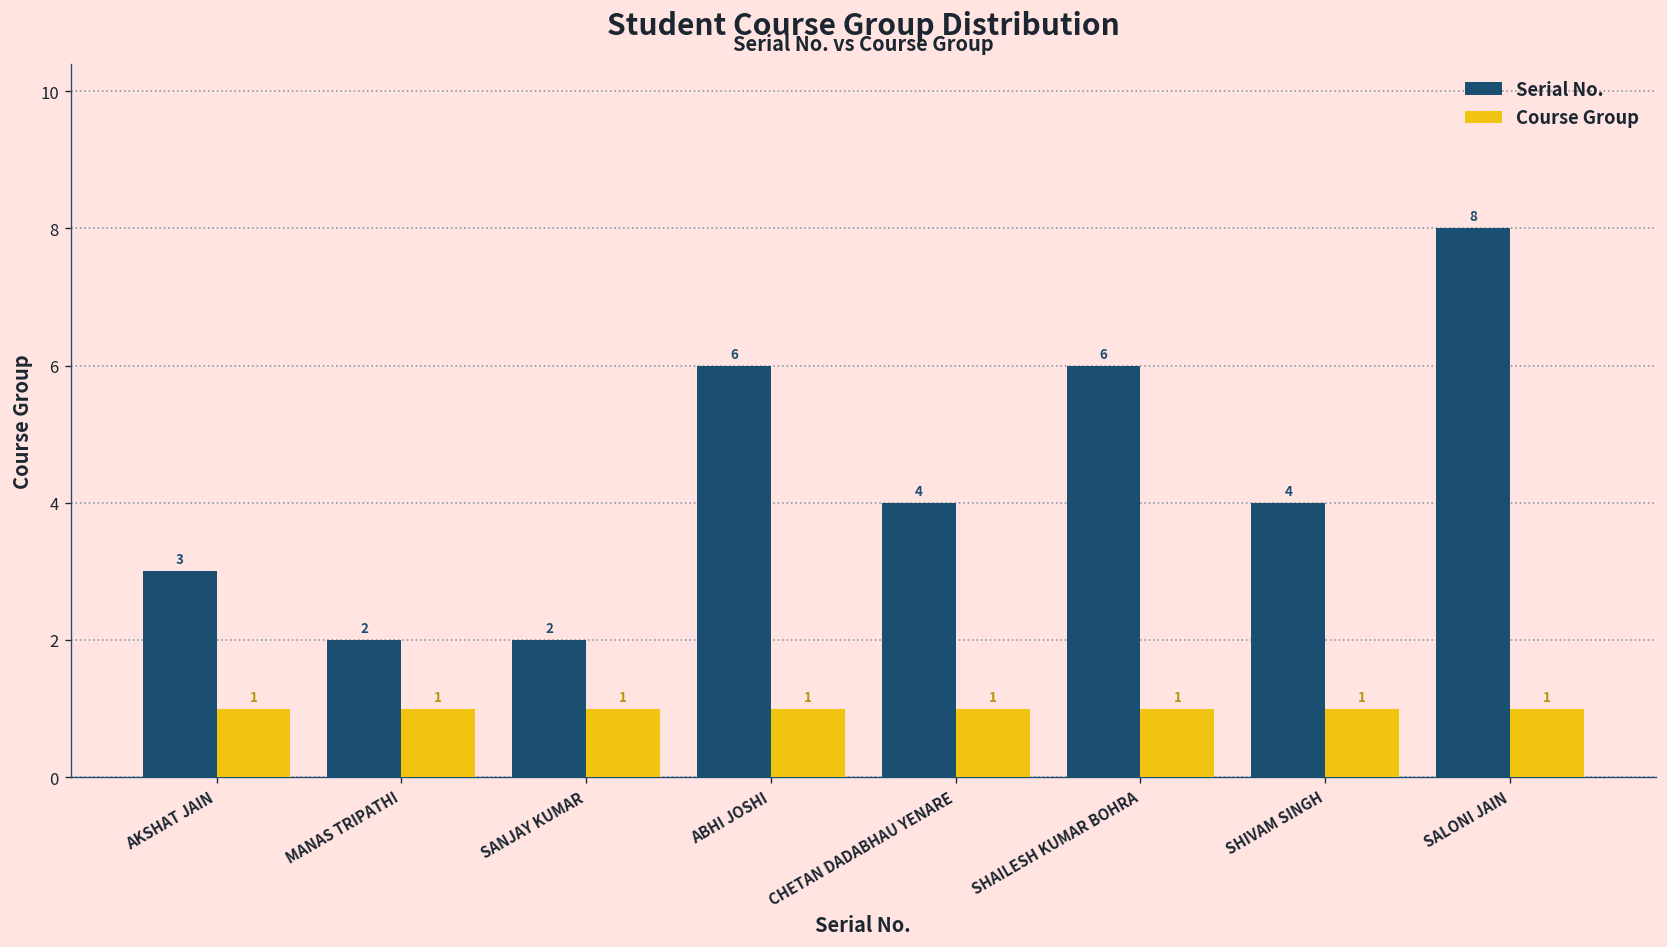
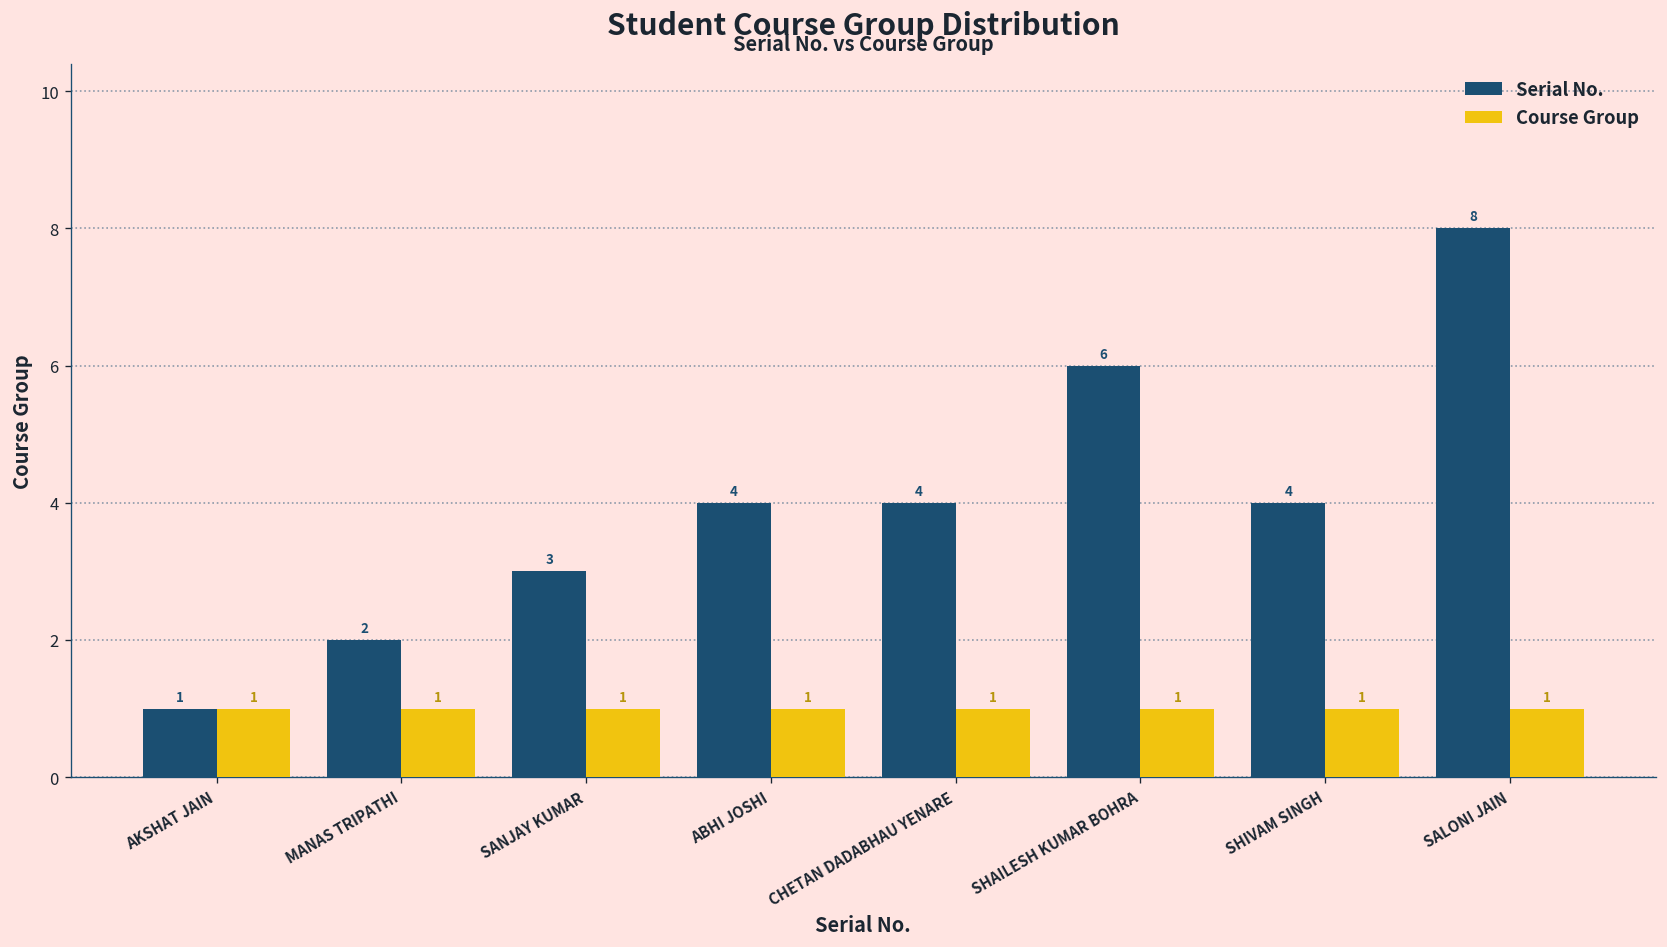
Serial No., AKSHAT JAIN: 3 -> 1
Serial No., SANJAY KUMAR: 2 -> 3
Serial No., ABHI JOSHI: 6 -> 4
